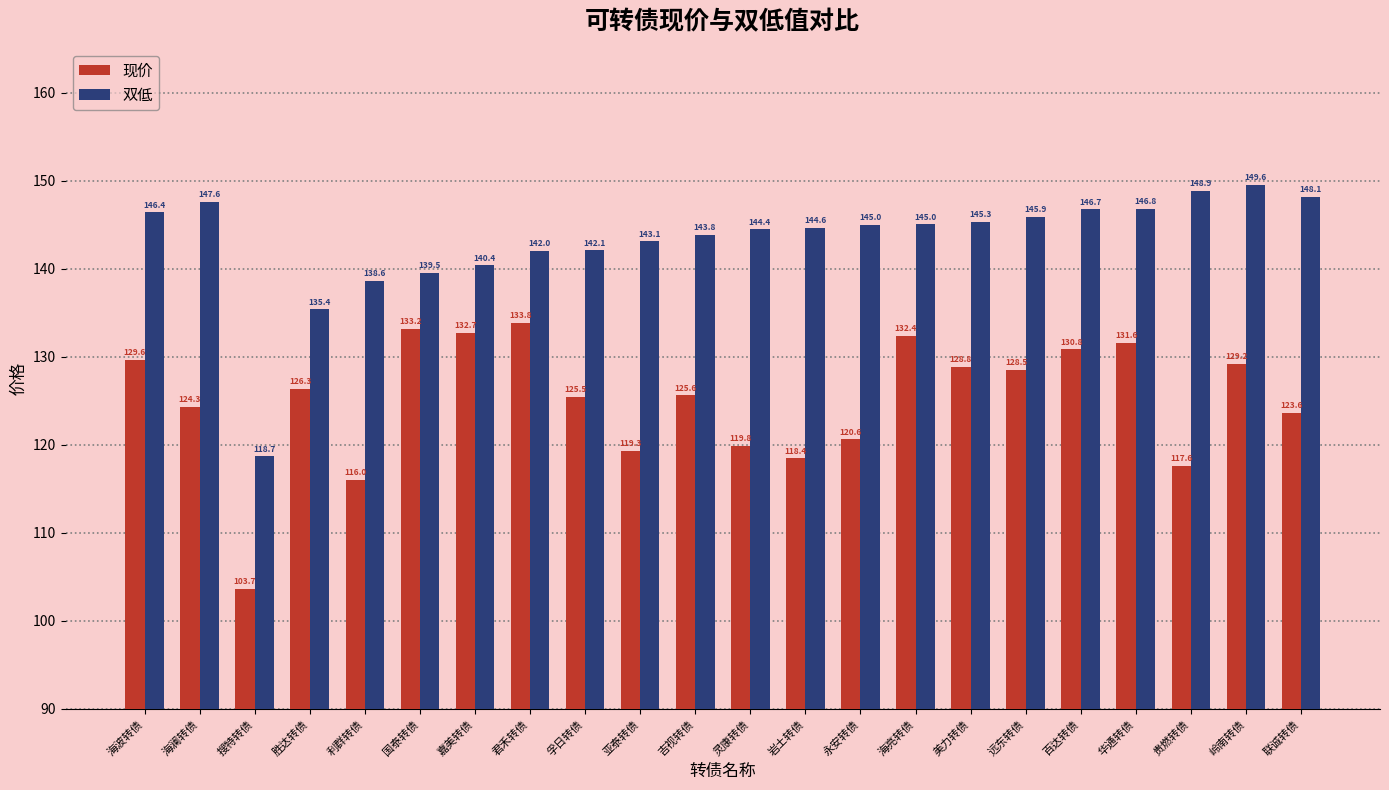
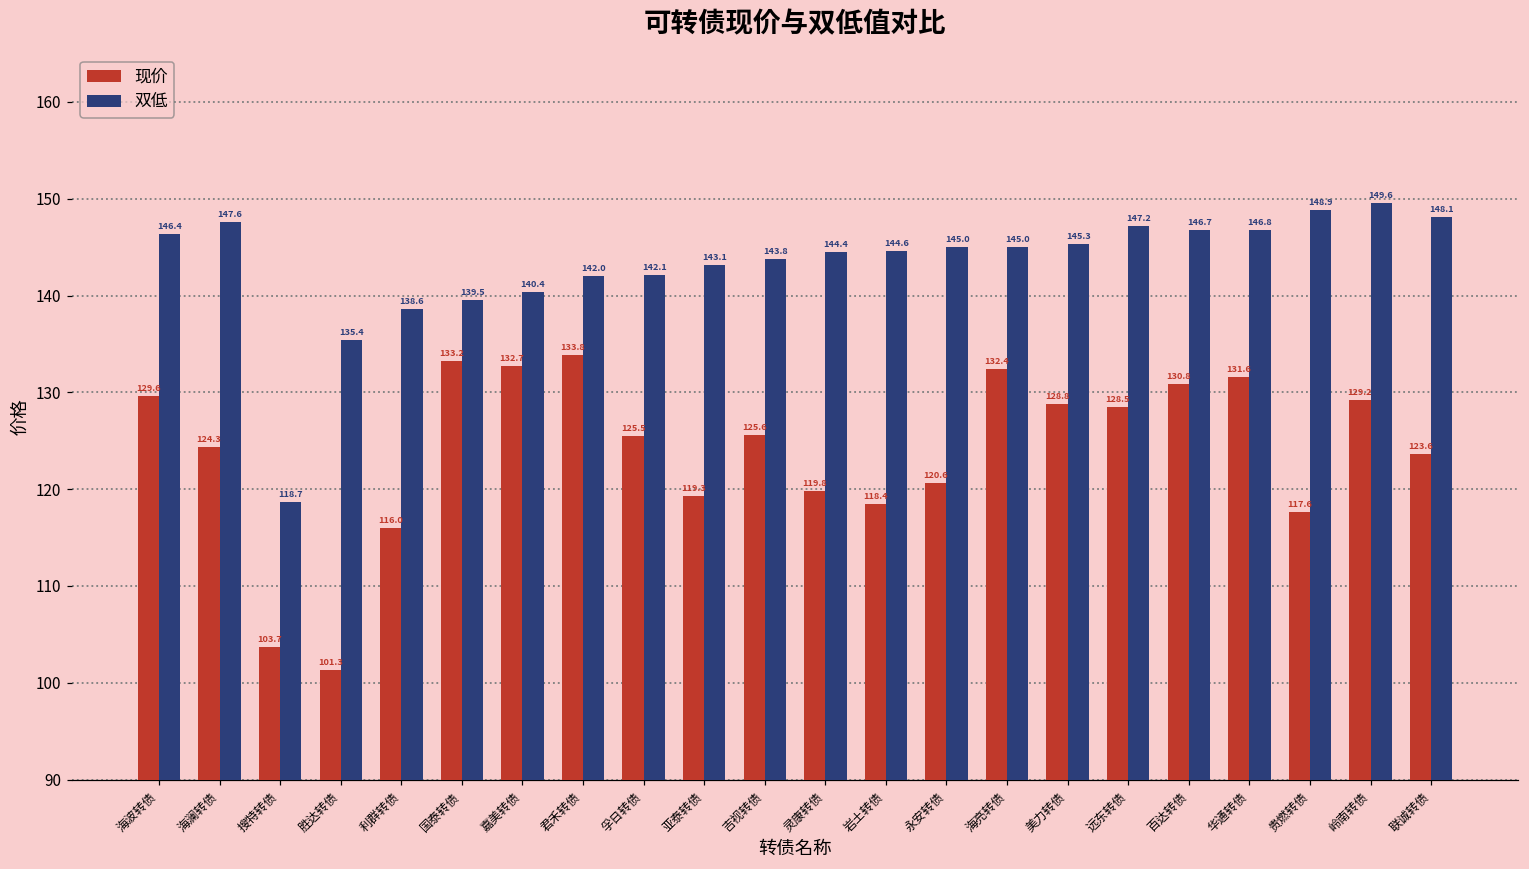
现价, 胜达转债: 126.3 -> 101.3
双低, 远东转债: 145.9 -> 147.2
